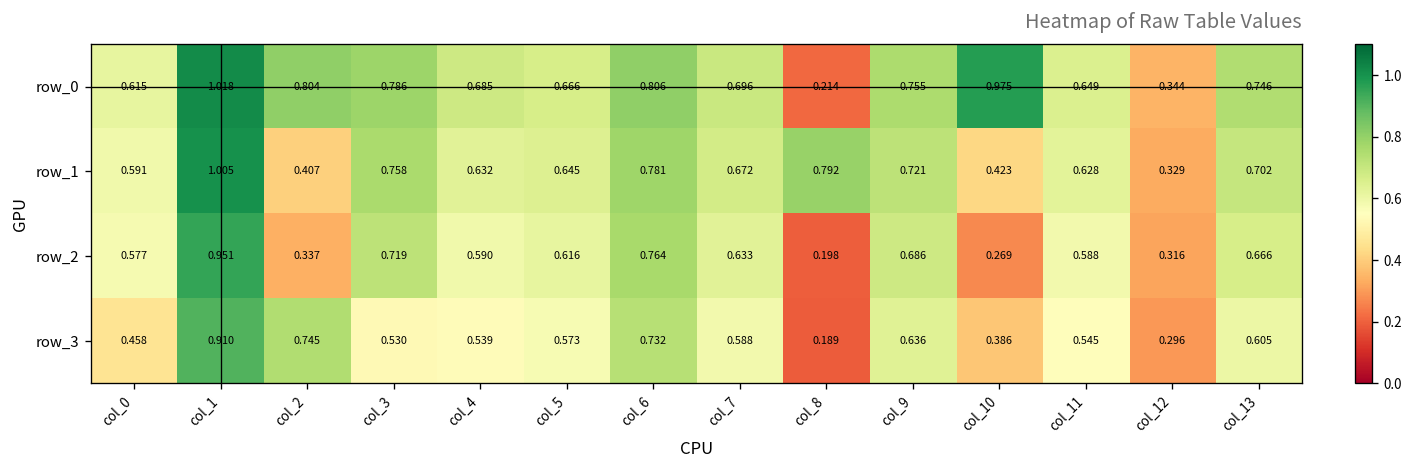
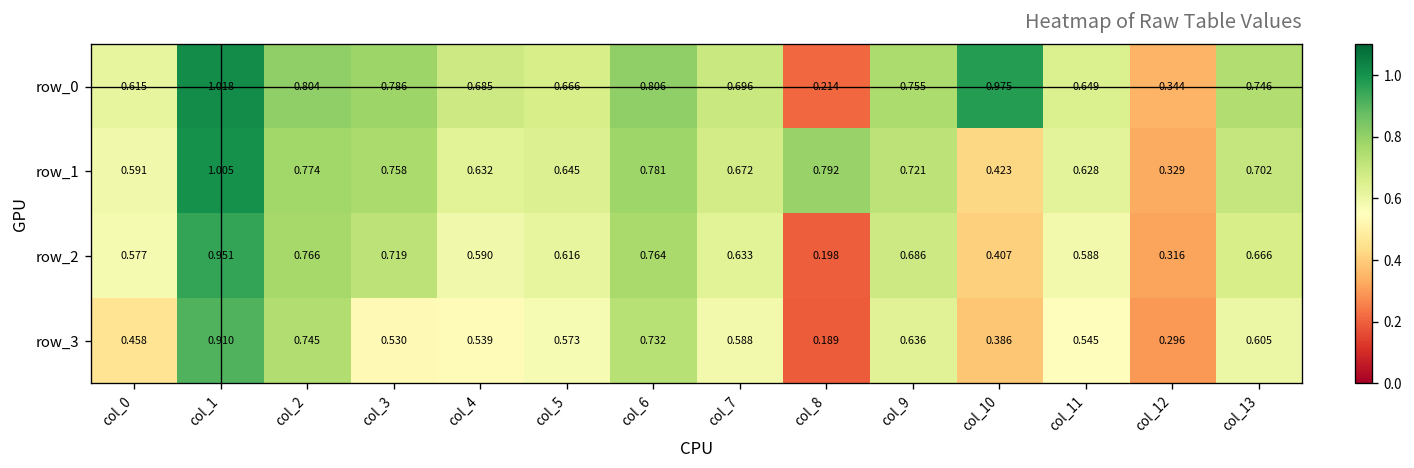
row_1, col_2: 0.407 -> 0.774
row_2, col_2: 0.337 -> 0.766
row_2, col_10: 0.269 -> 0.407
